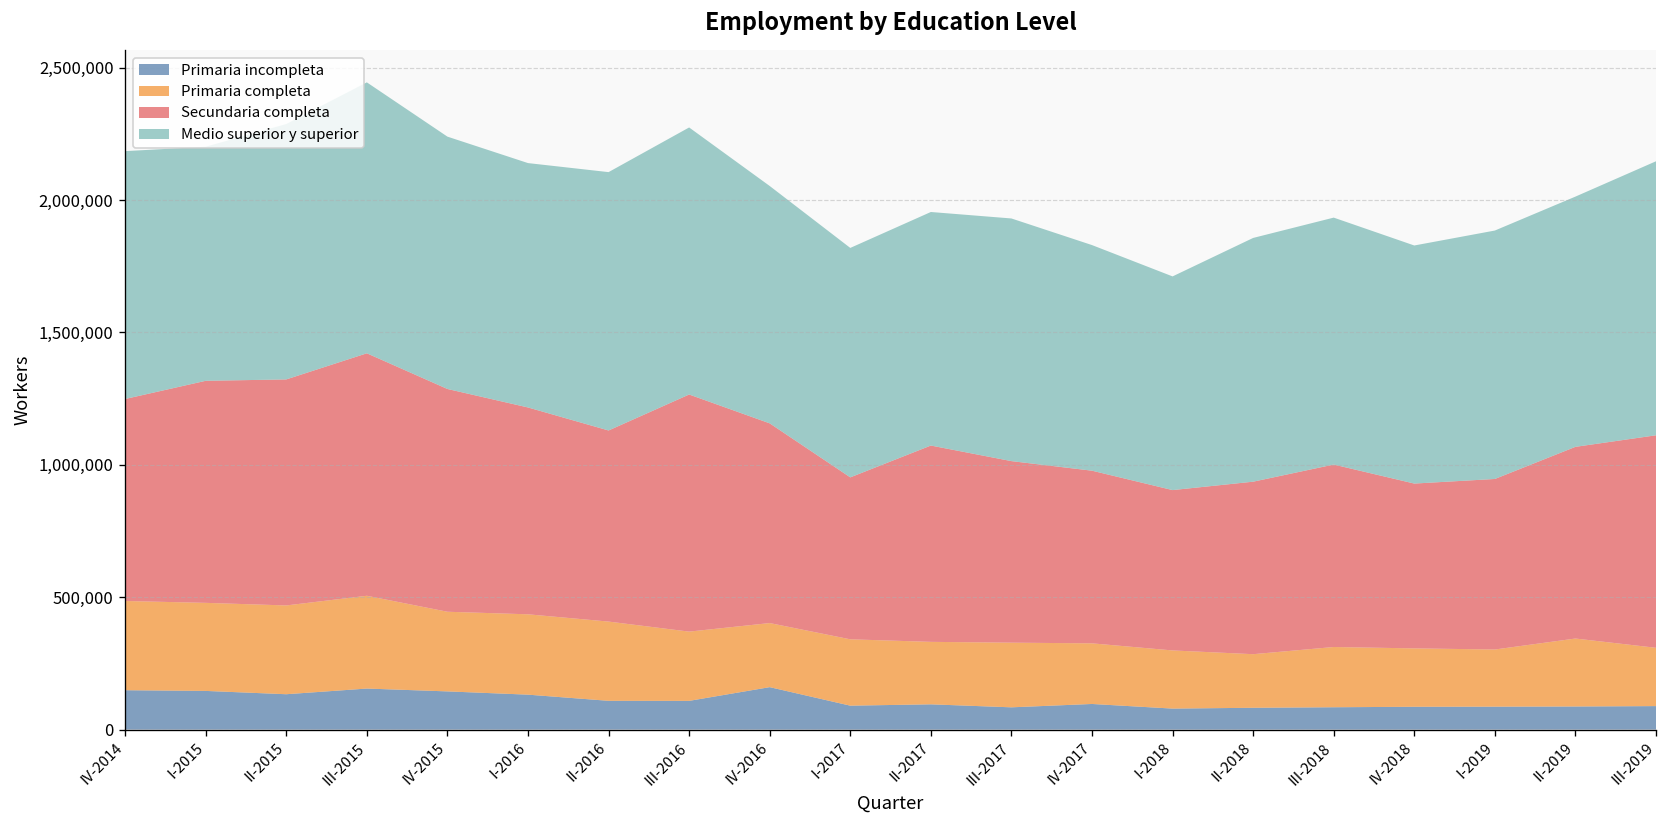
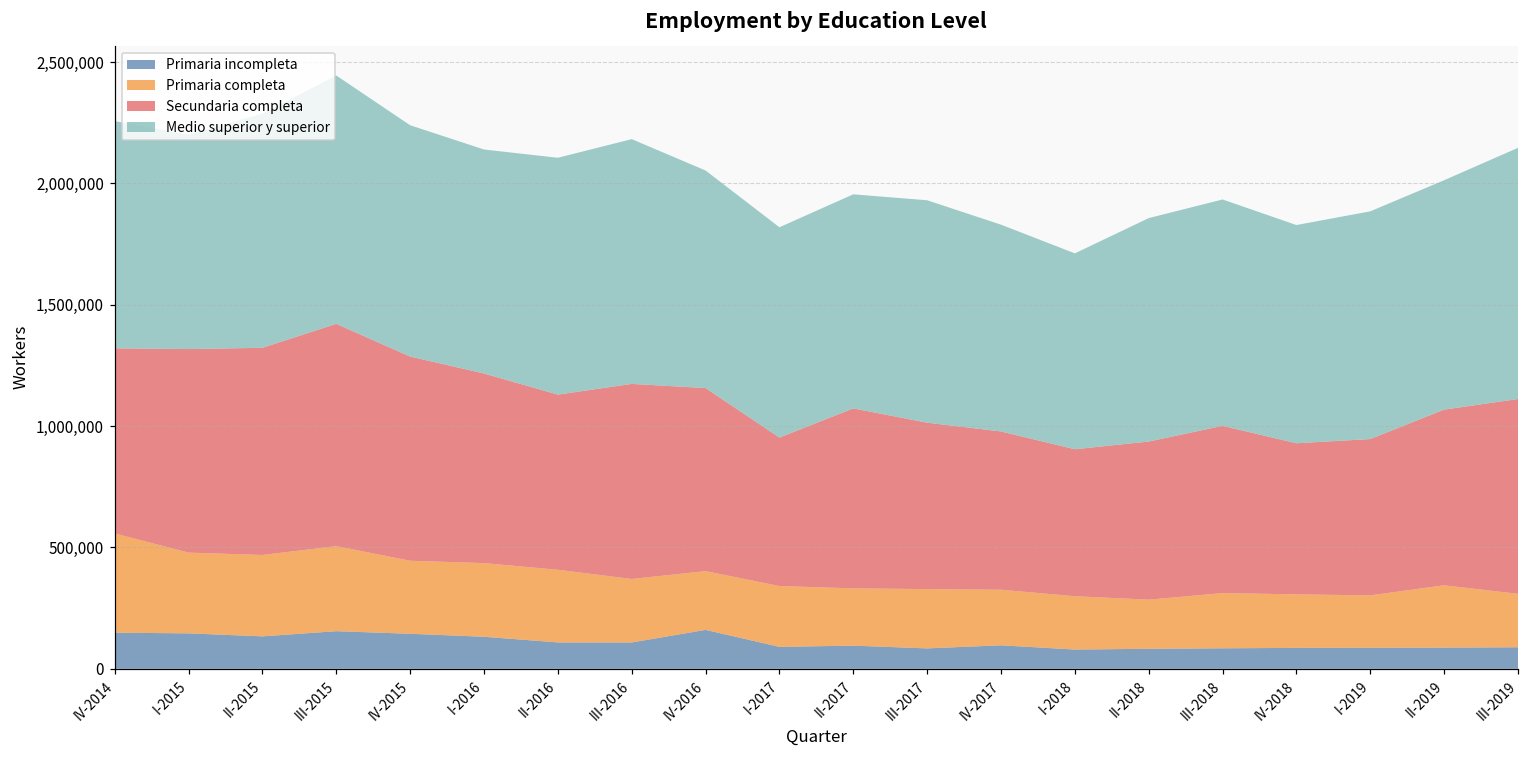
Primaria completa, IV-2014: 340,000 -> 410,000
Secundaria completa, III-2016: 900,000 -> 800,000
